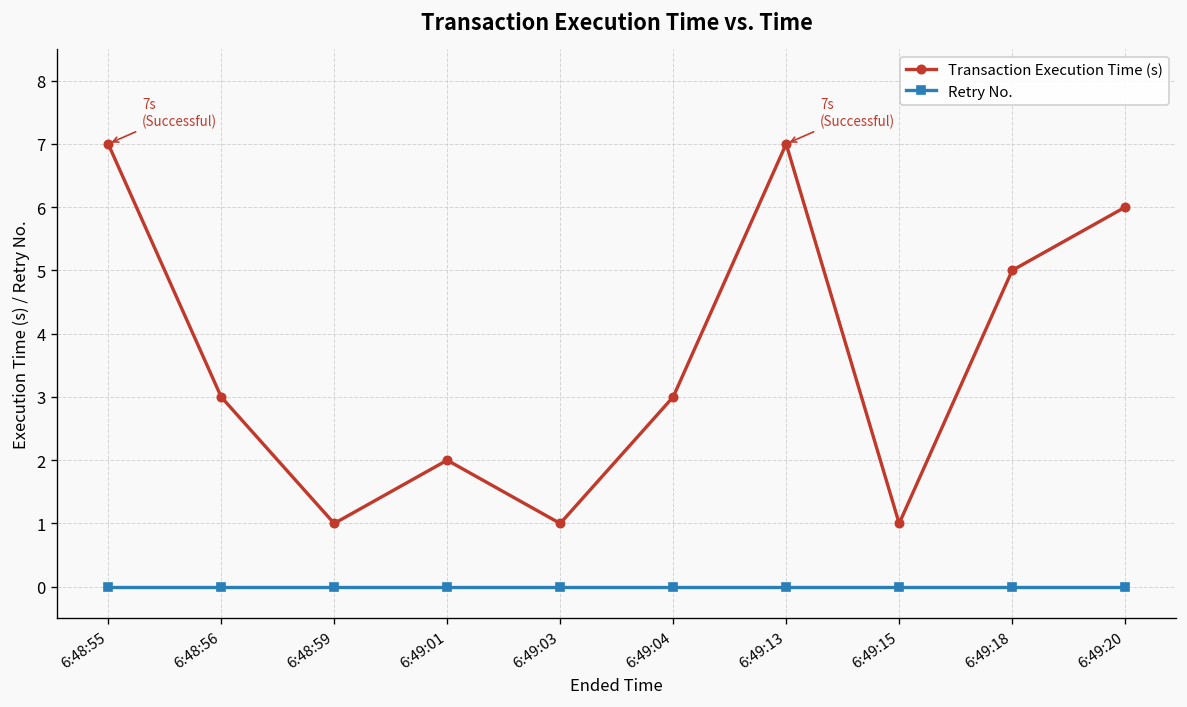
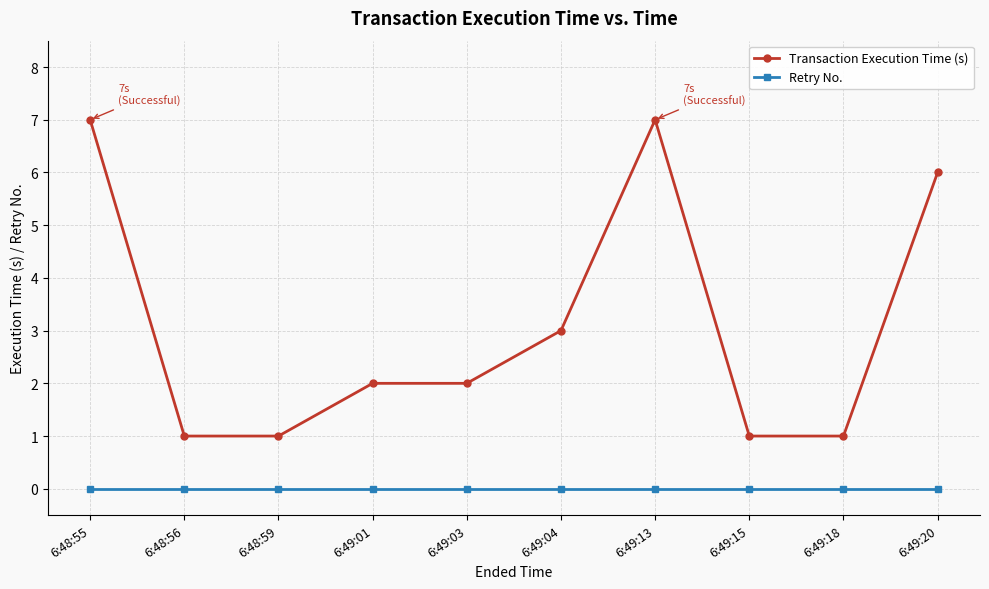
Transaction Execution Time (s), 6:48:56: 3 -> 1
Transaction Execution Time (s), 6:49:03: 1 -> 2
Transaction Execution Time (s), 6:49:18: 5 -> 1
